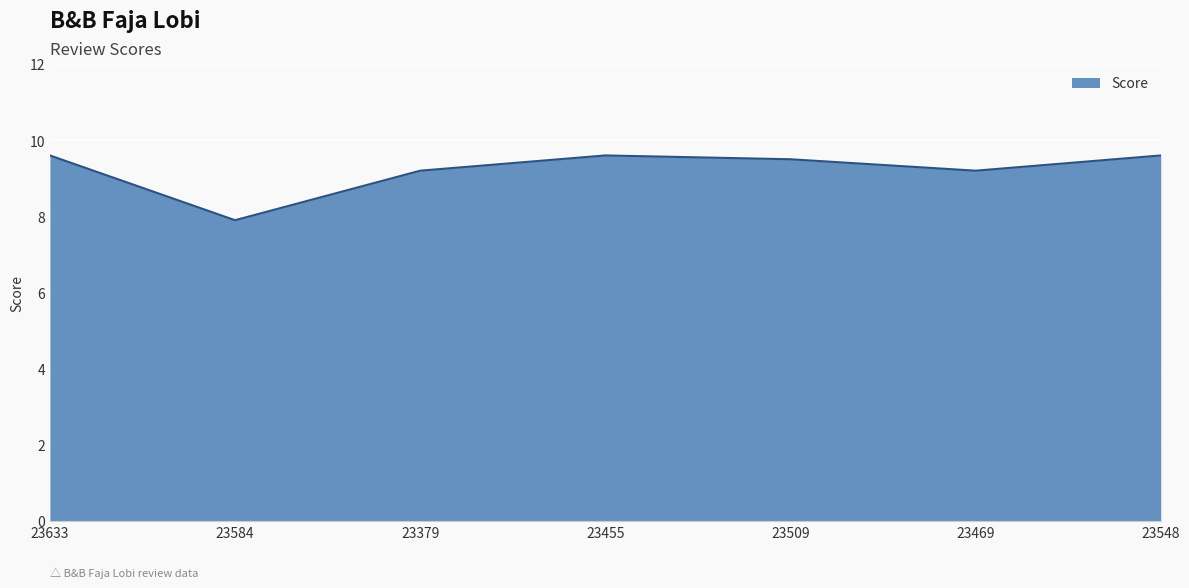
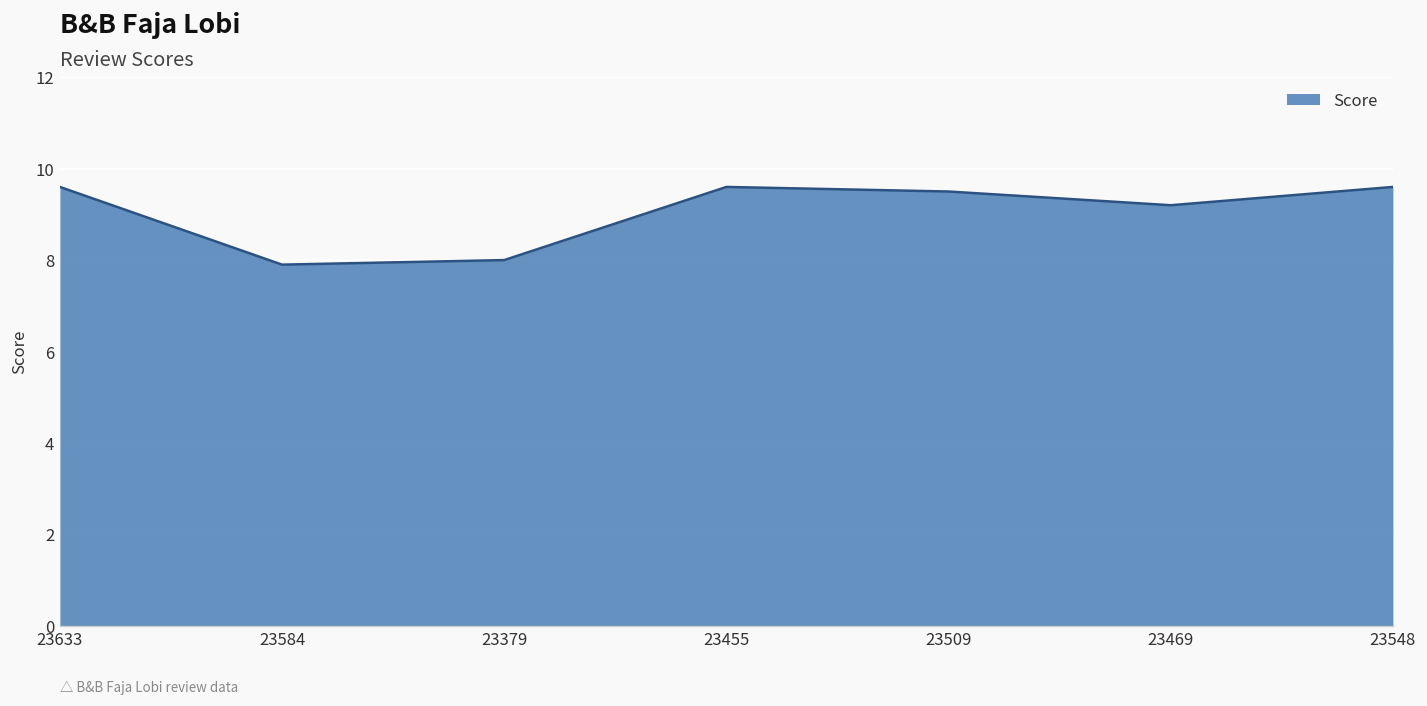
23379: 9.2 -> 8.0
